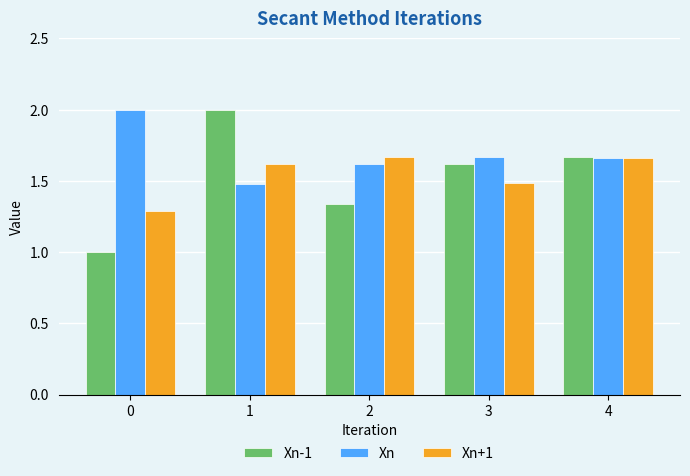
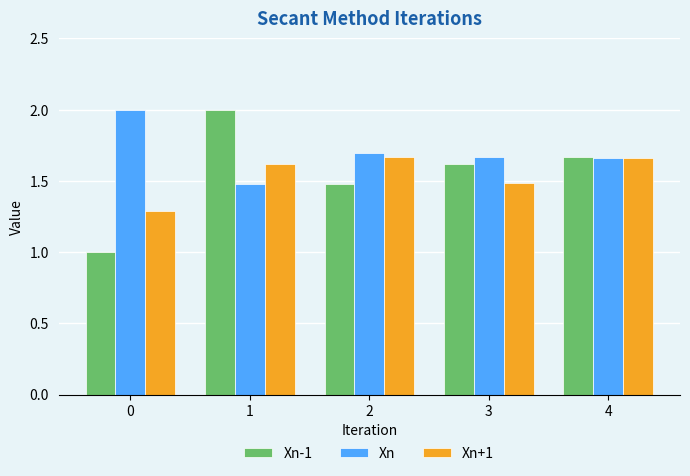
Xn-1, 2: 1.34 -> 1.48
Xn, 2: 1.62 -> 1.69
